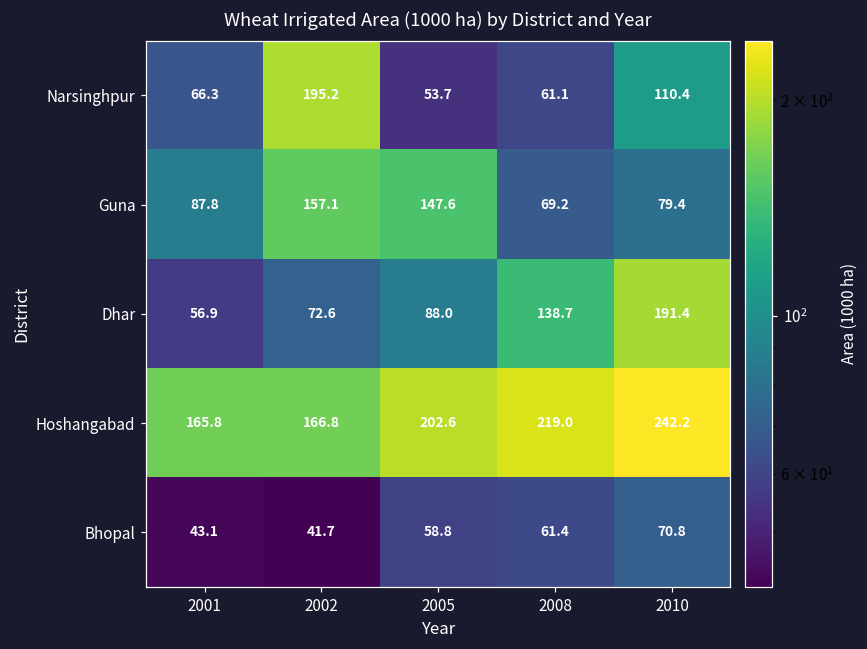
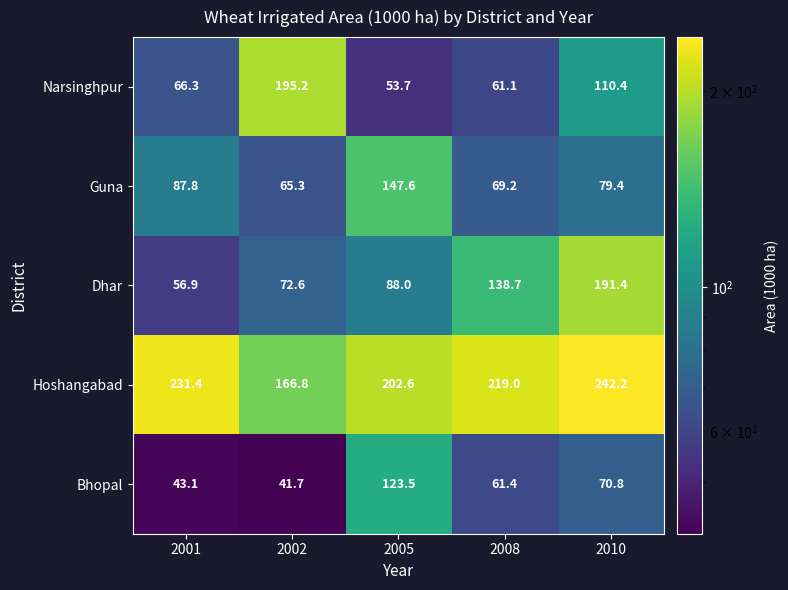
Guna, 2002: 157.1 -> 65.3
Hoshangabad, 2001: 165.8 -> 231.4
Bhopal, 2005: 58.8 -> 123.5
